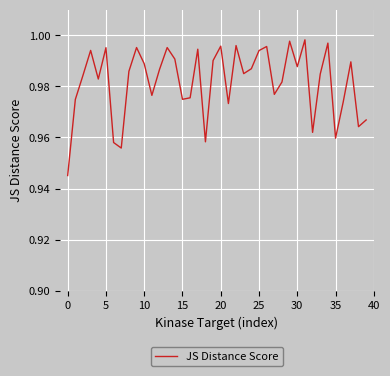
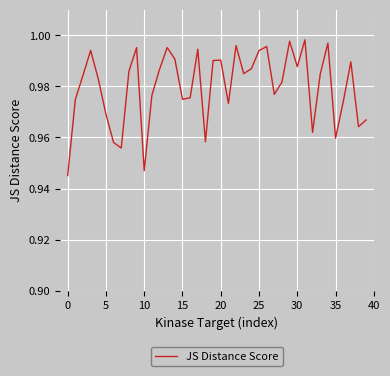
5: 0.995 -> 0.969
10: 0.989 -> 0.947
20: 0.996 -> 0.990
